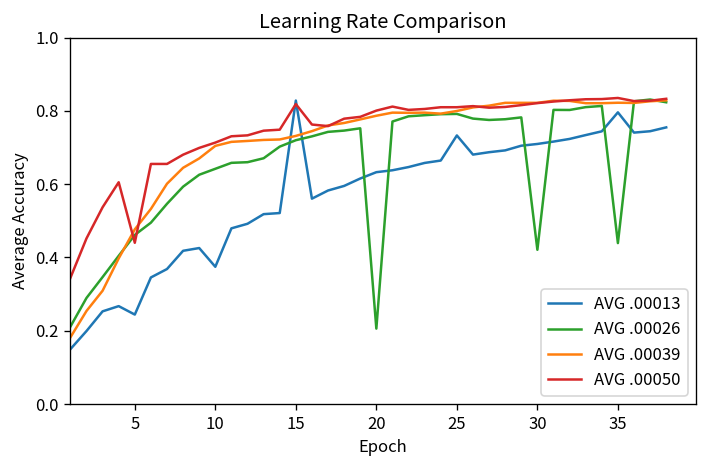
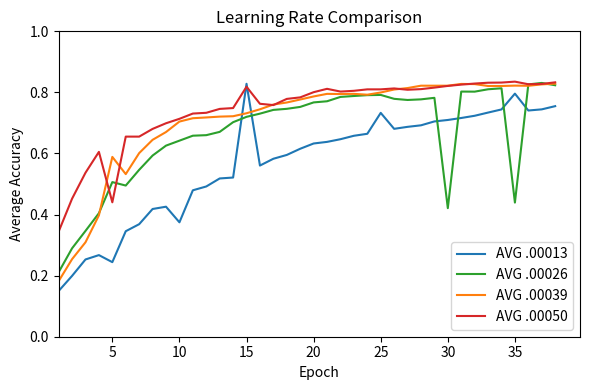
AVG .00026, 5: 0.46 -> 0.51
AVG .00039, 5: 0.48 -> 0.59
AVG .00026, 20: 0.21 -> 0.77
